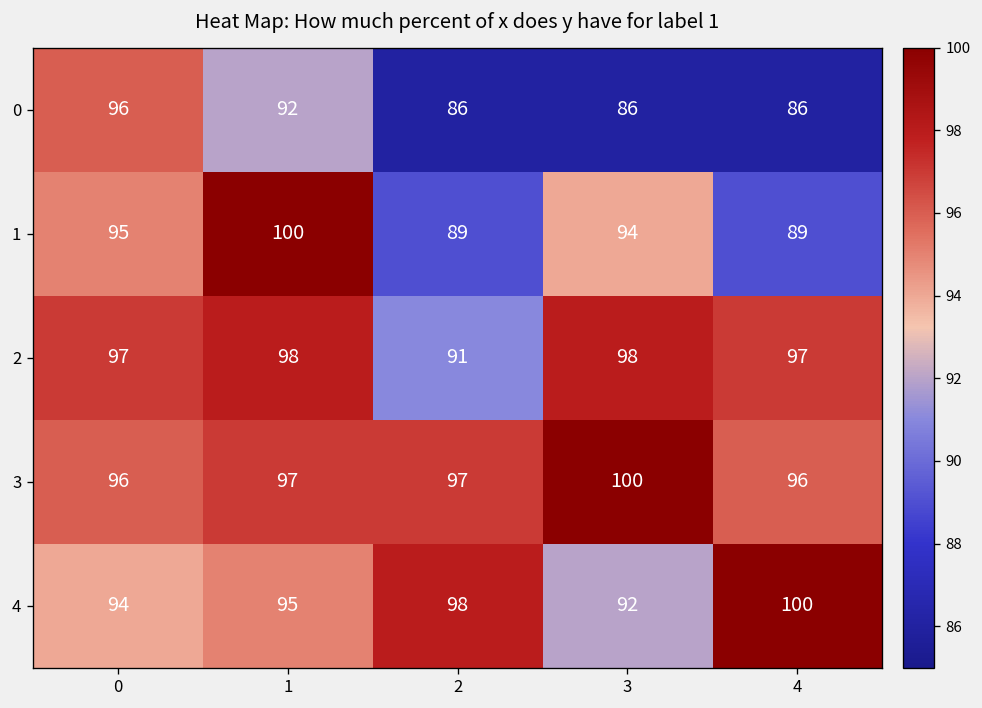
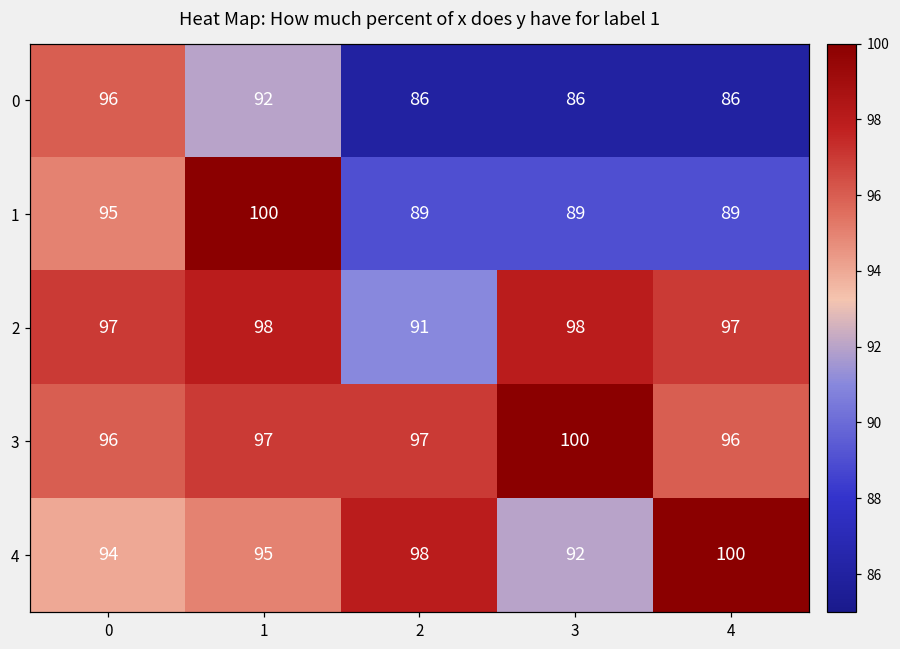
1, 3: 94 -> 89
